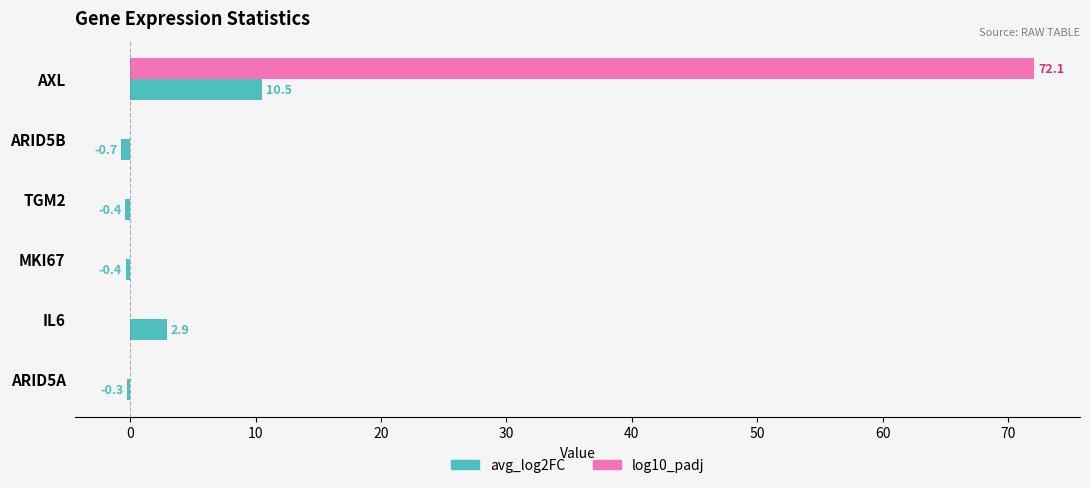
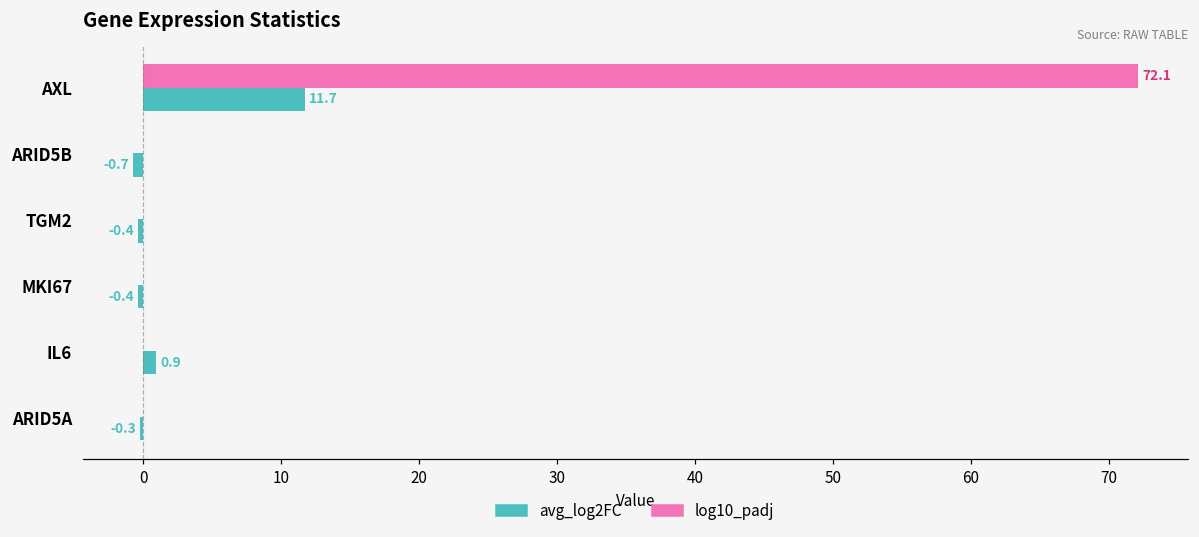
avg_log2FC, AXL: 10.5 -> 11.7
avg_log2FC, IL6: 2.9 -> 0.9
